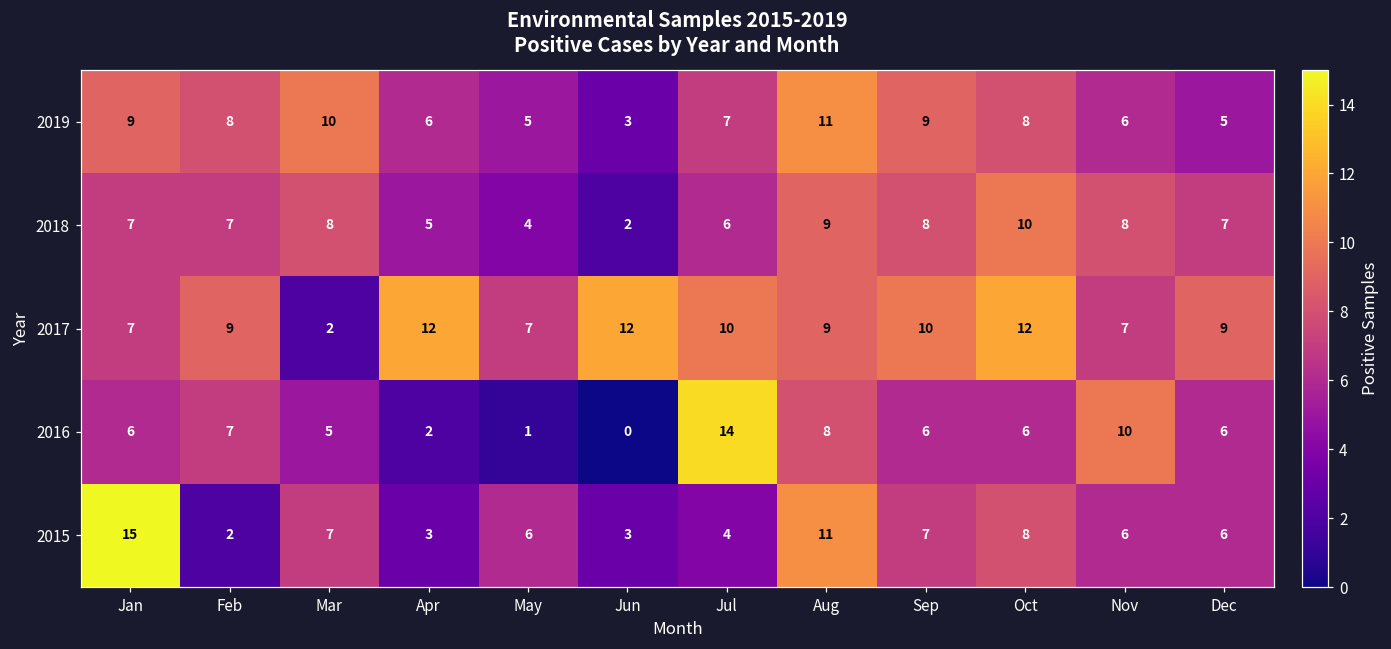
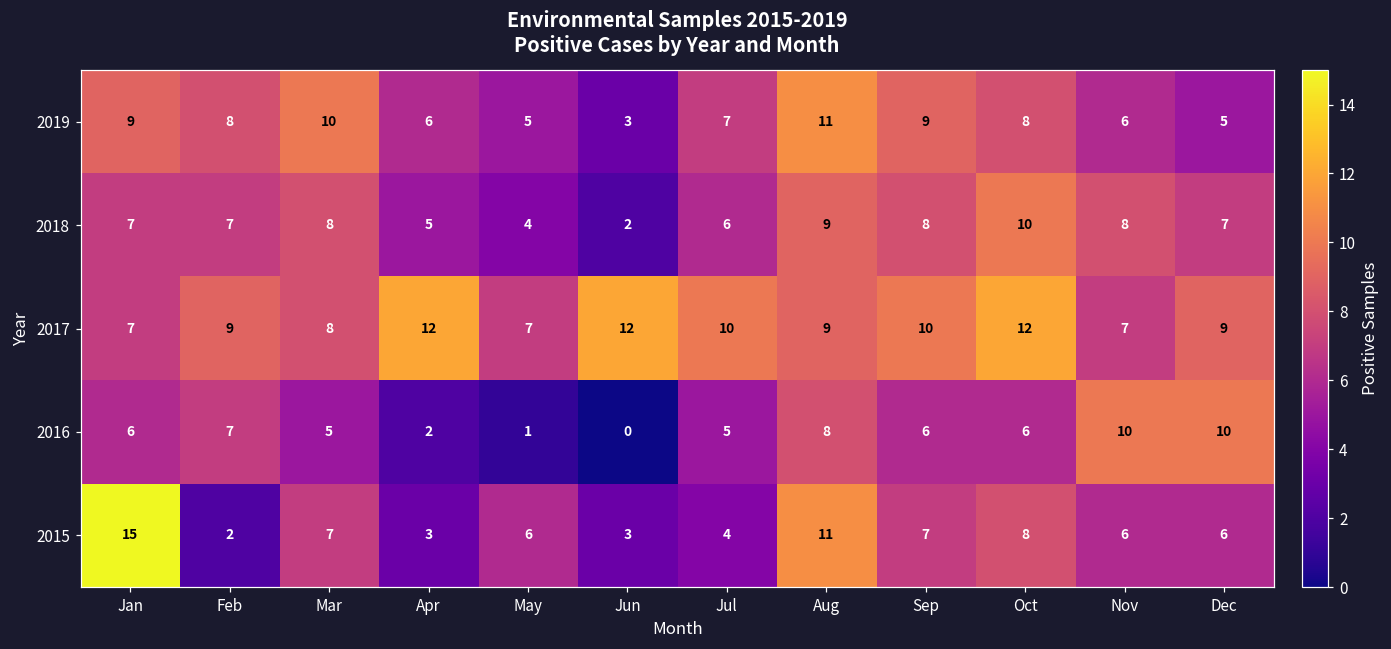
2017, Mar: 2 -> 8
2016, Jul: 14 -> 5
2016, Dec: 6 -> 10
